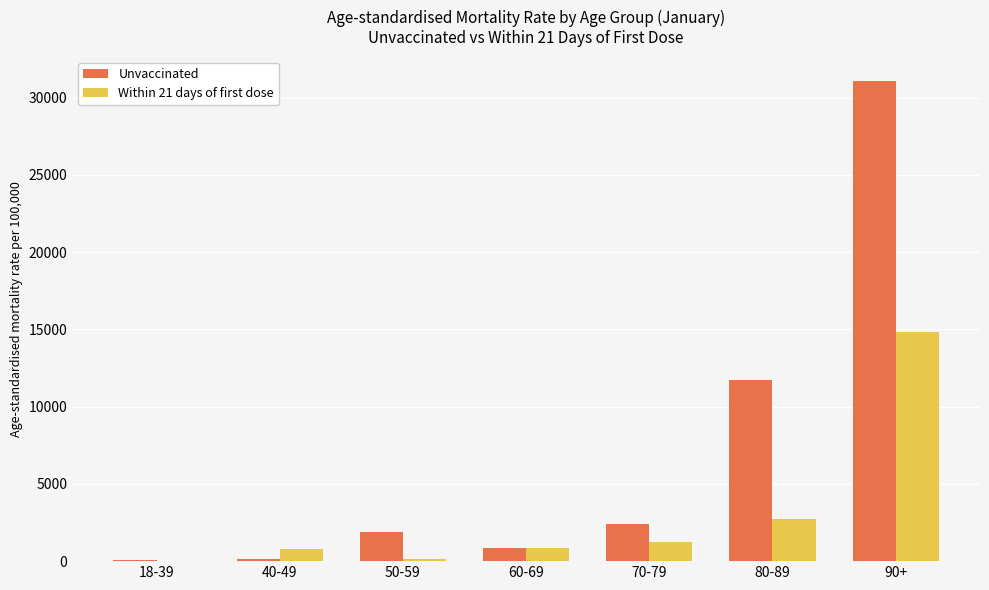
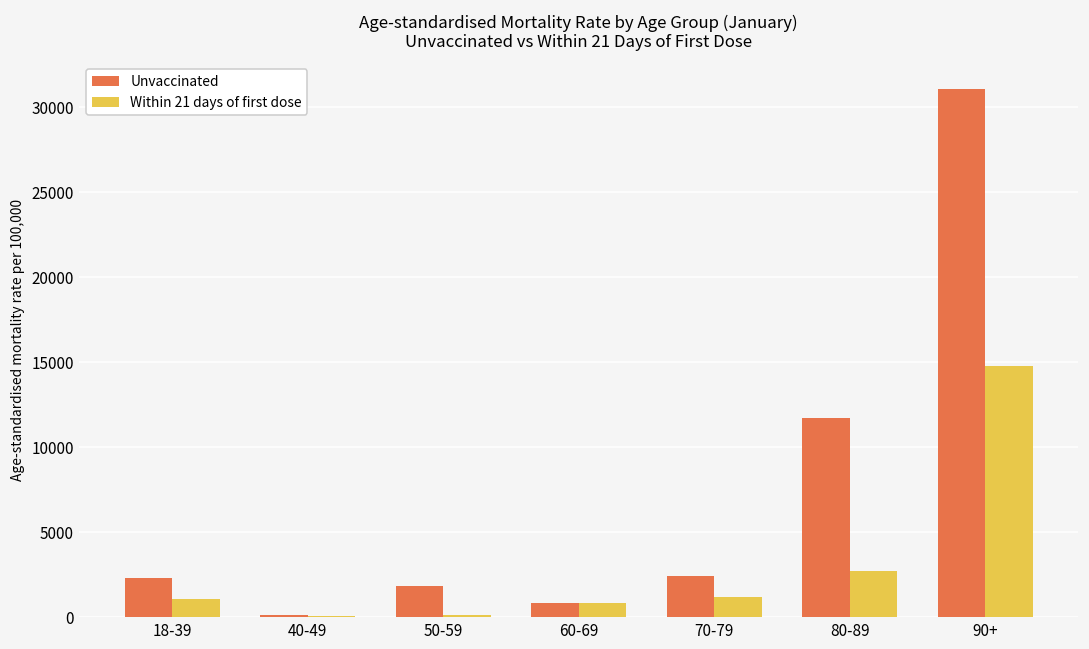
Unvaccinated, 18-39: 0 -> 2300
Within 21 days of first dose, 18-39: 0 -> 1000
Within 21 days of first dose, 40-49: 800 -> 100
